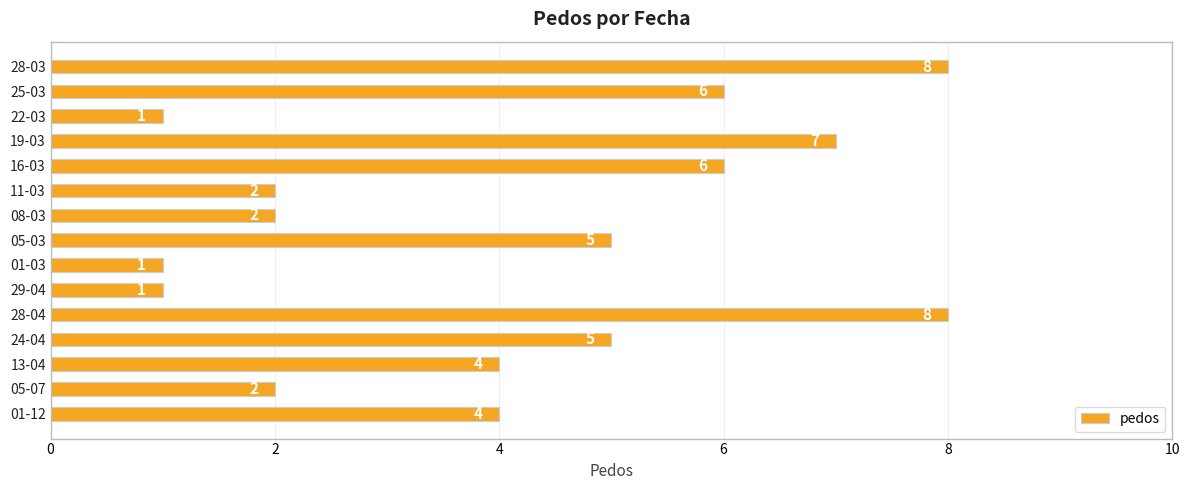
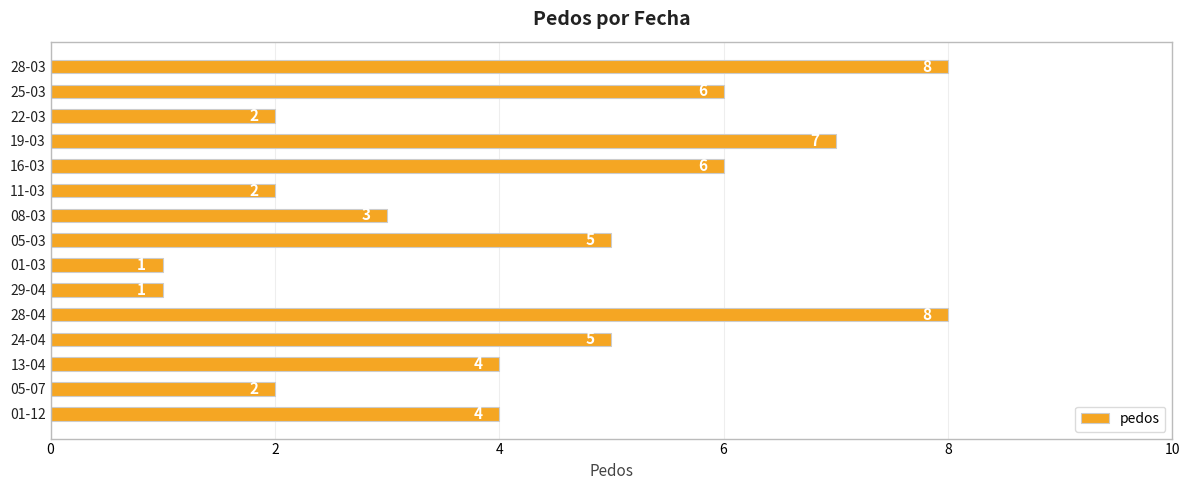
22-03: 1 -> 2
08-03: 2 -> 3
